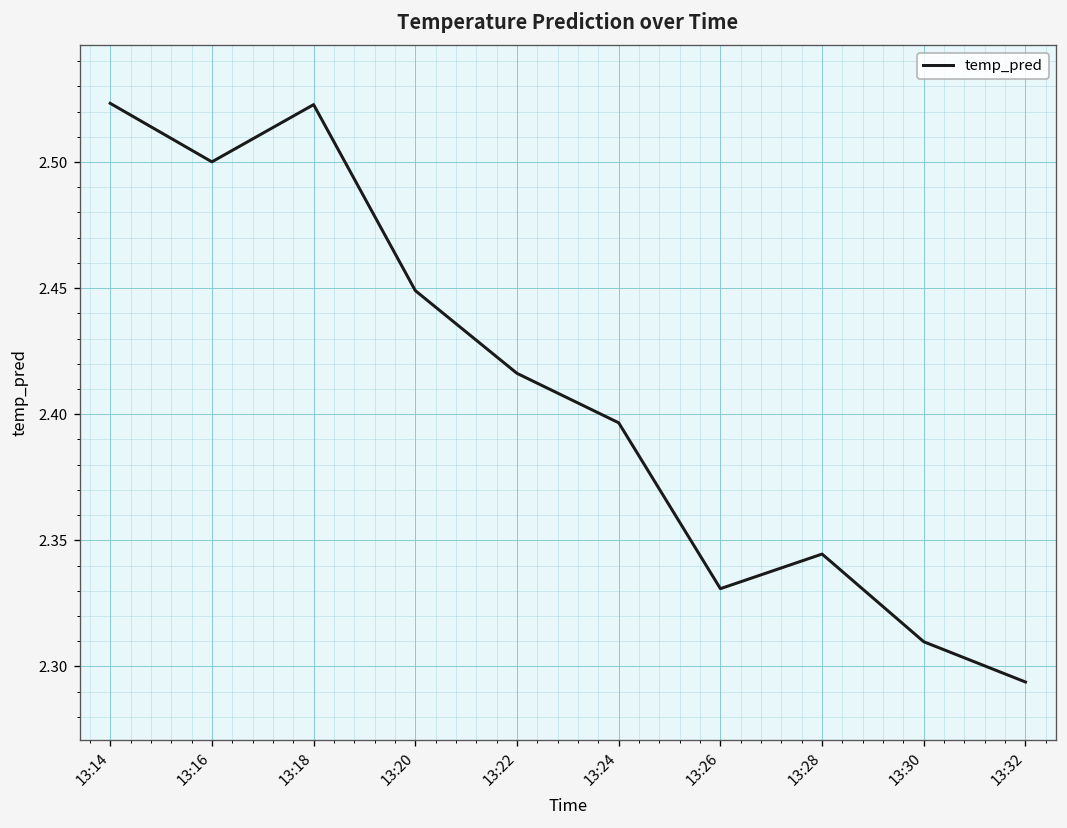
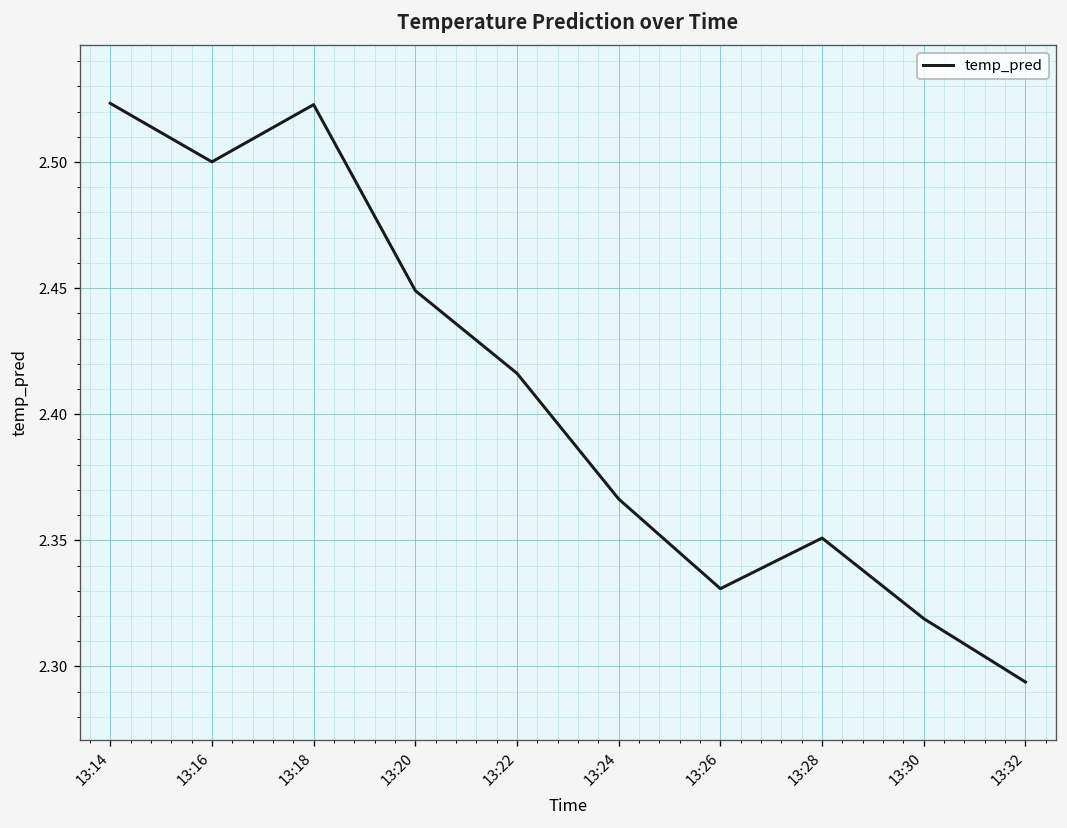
13:24: 2.397 -> 2.366
13:28: 2.345 -> 2.351
13:30: 2.310 -> 2.319
